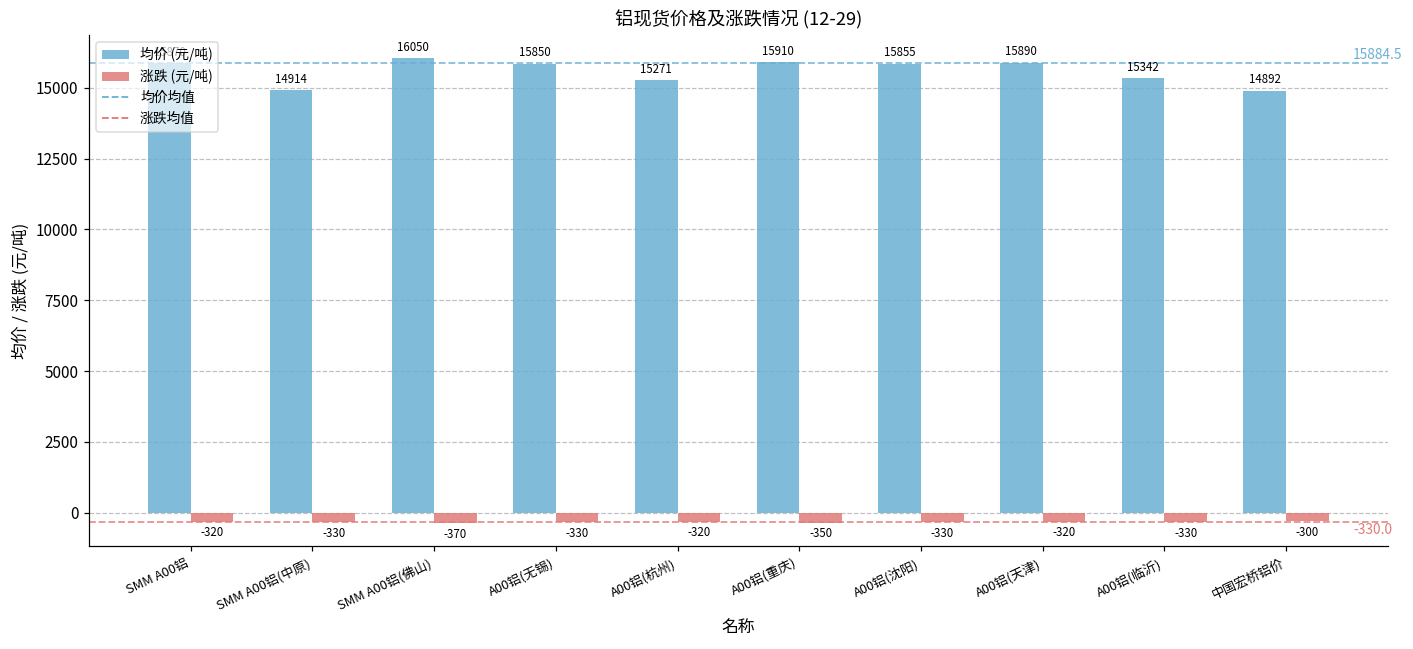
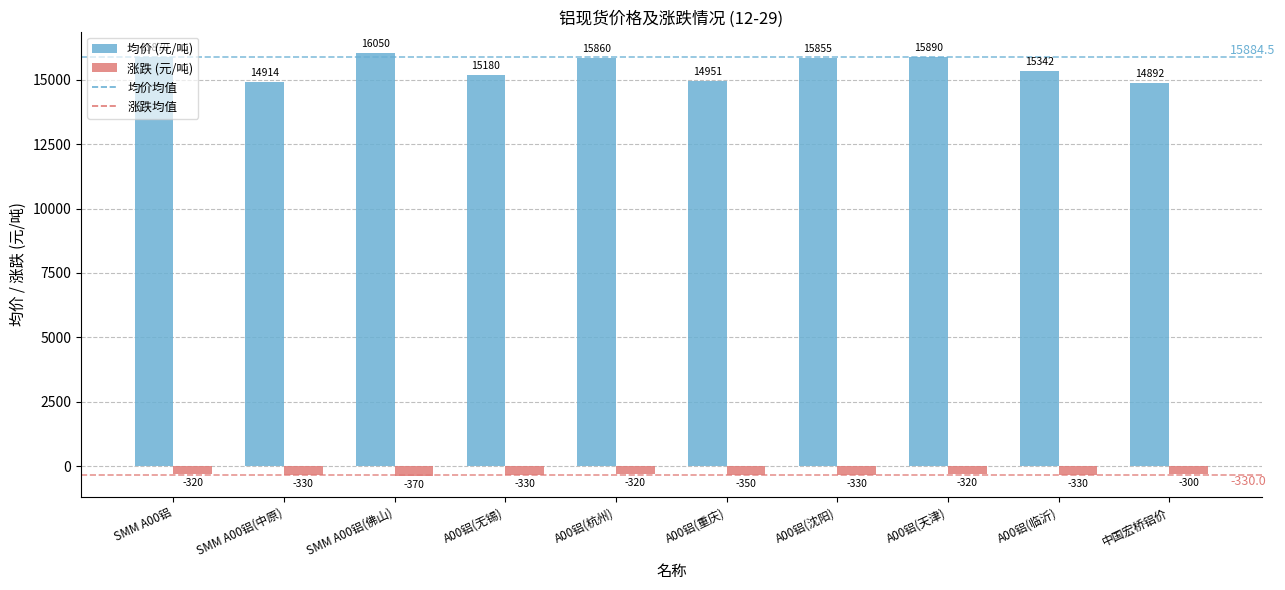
均价 (元/吨), A00铝(无锡): 15850 -> 15180
均价 (元/吨), A00铝(杭州): 15271 -> 15860
均价 (元/吨), A00铝(重庆): 15910 -> 14951
